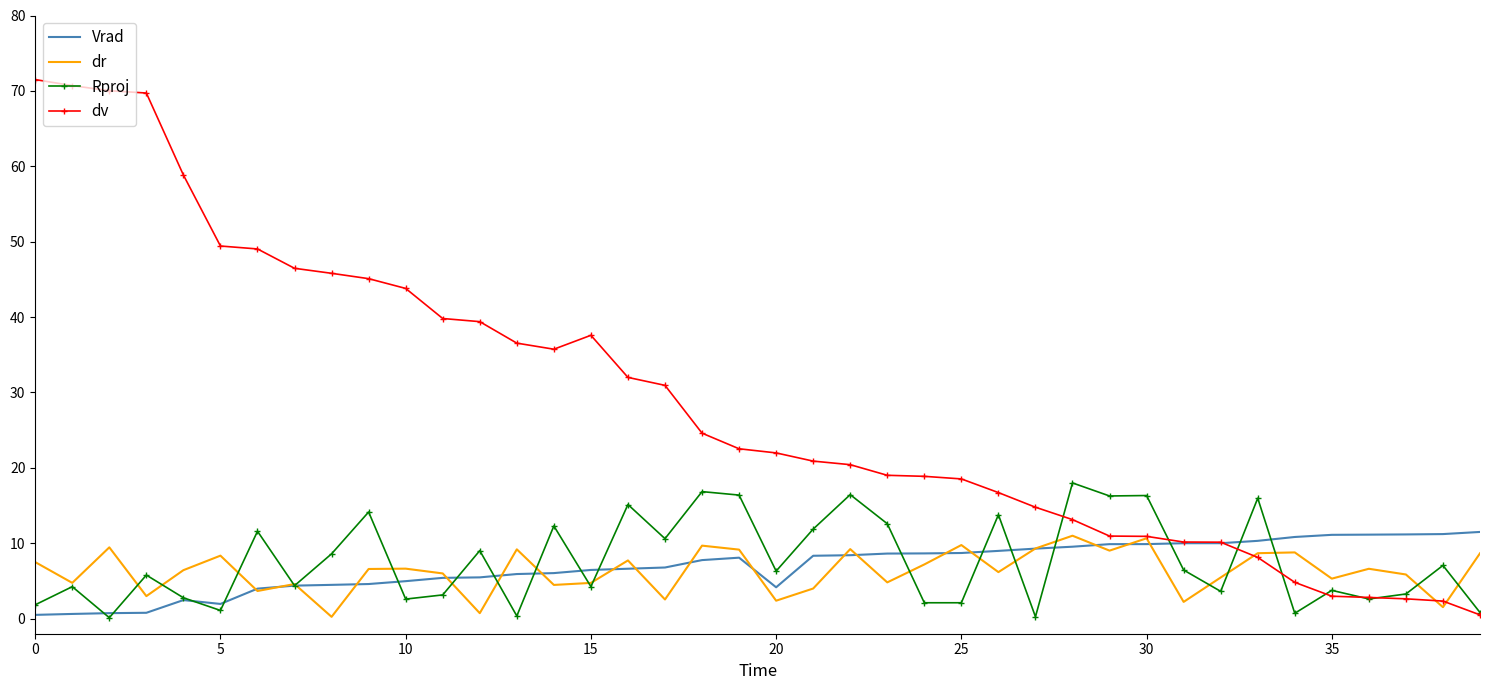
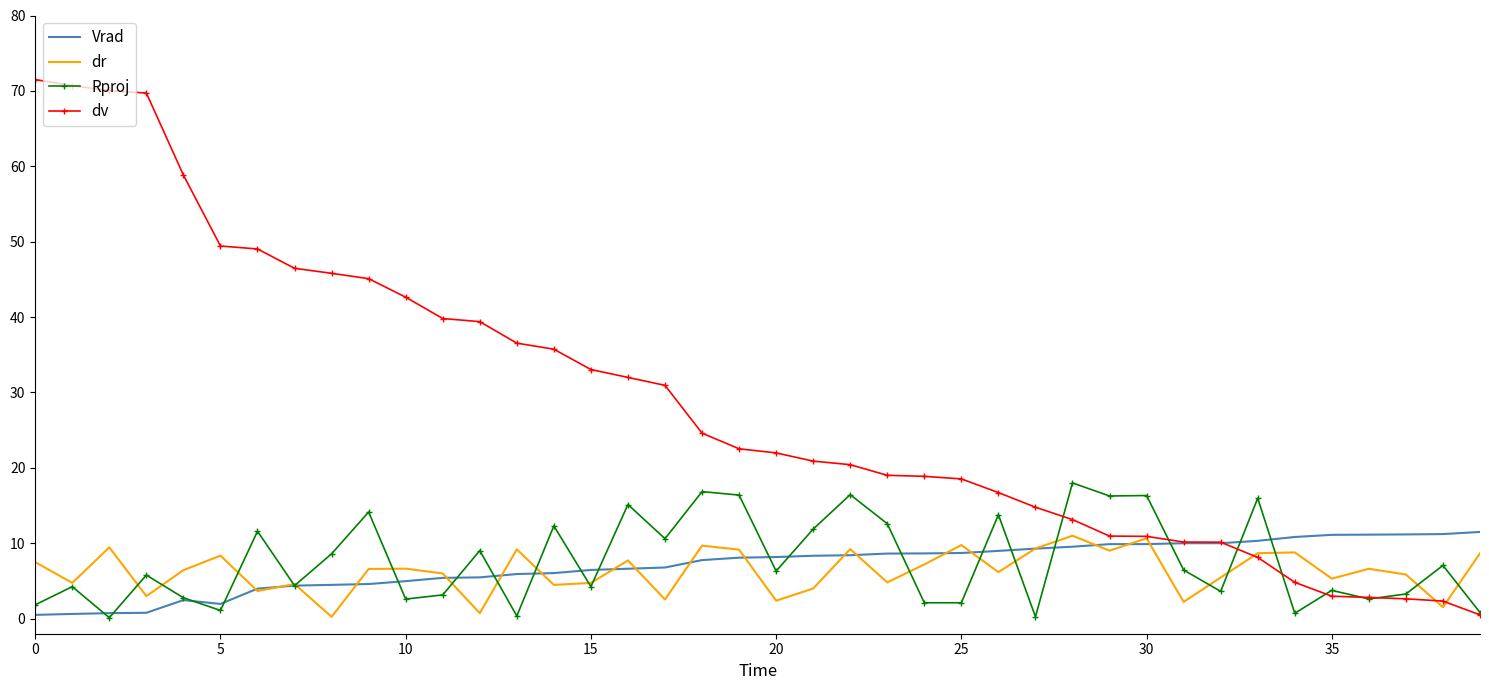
dv, 10: 44 -> 43
dv, 15: 38 -> 33
Vrad, 20: 4 -> 8
